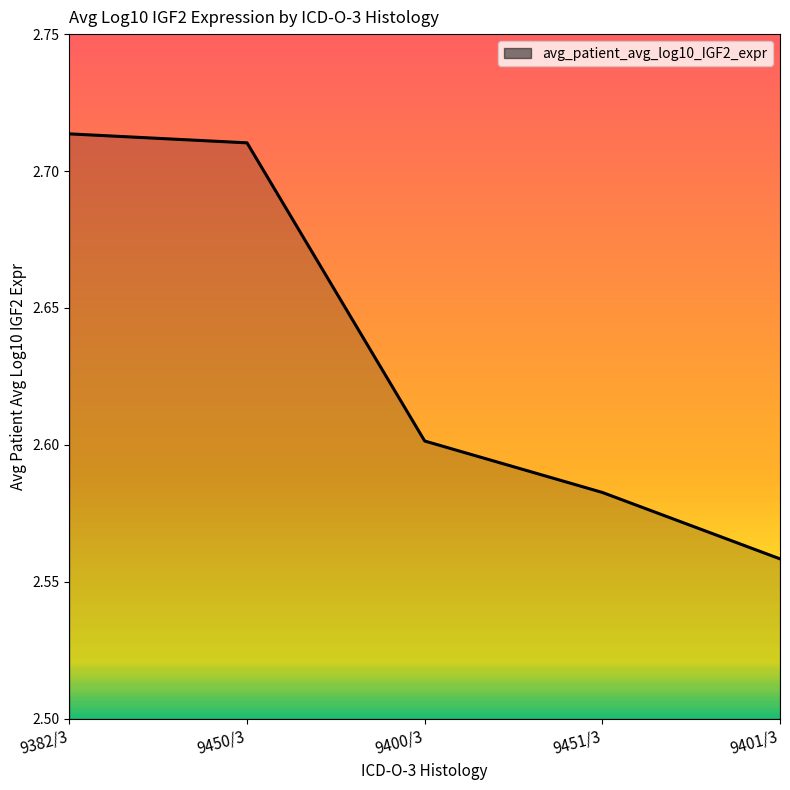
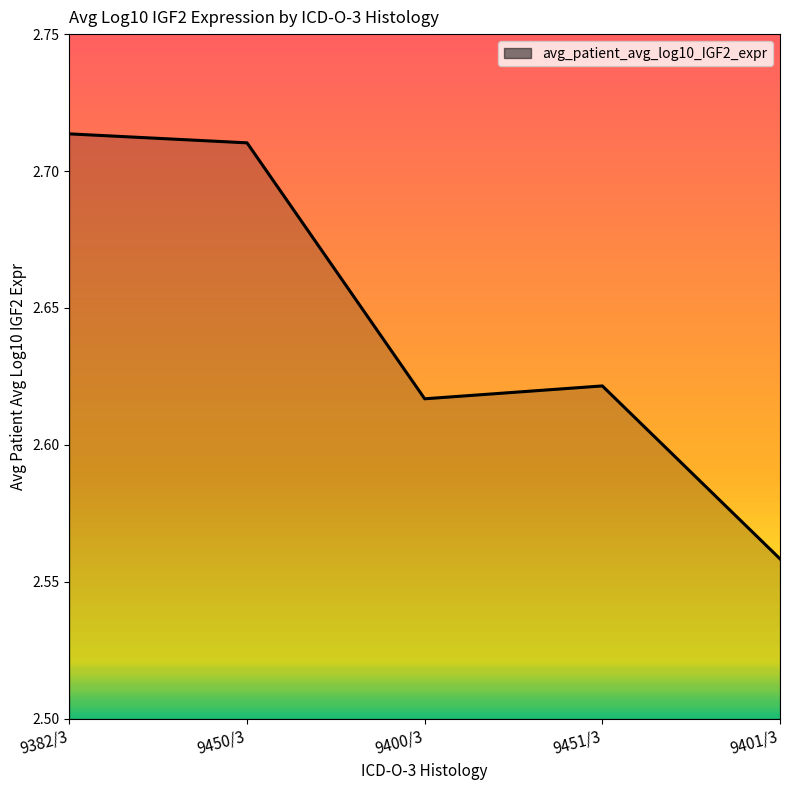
9400/3: 2.601 -> 2.617
9451/3: 2.583 -> 2.622
